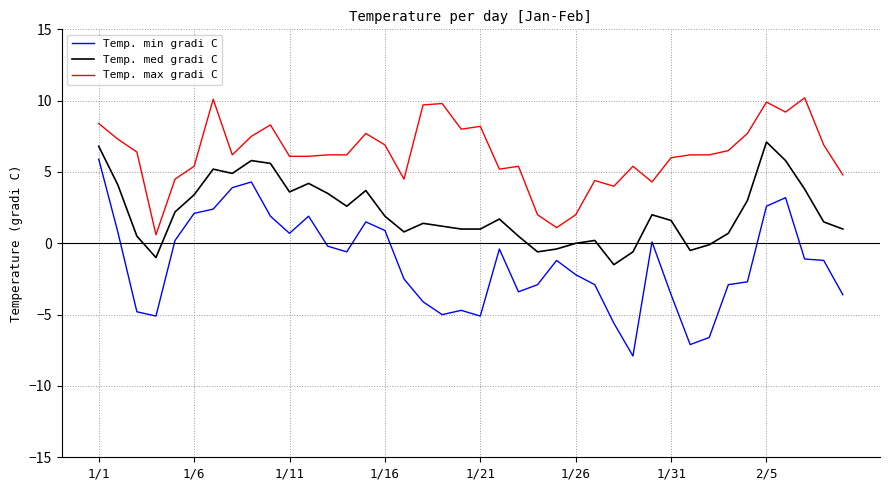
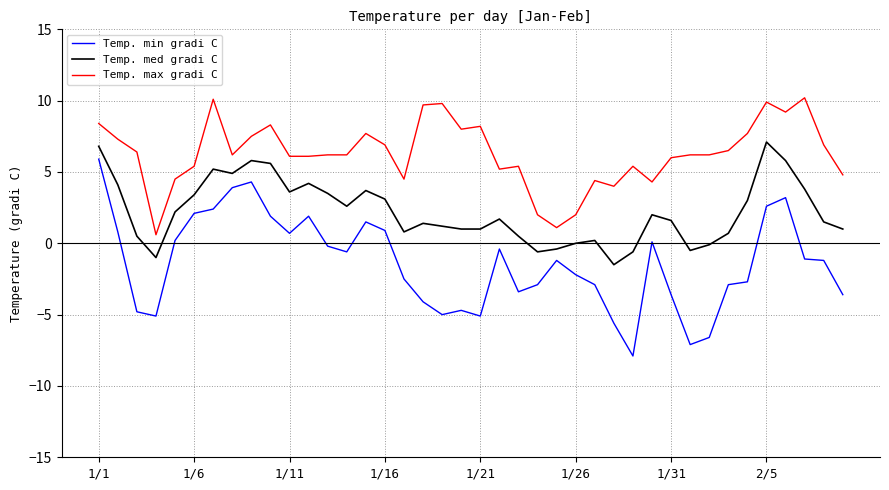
Temp. med gradi C, 1/16: 1.9 -> 3.1
